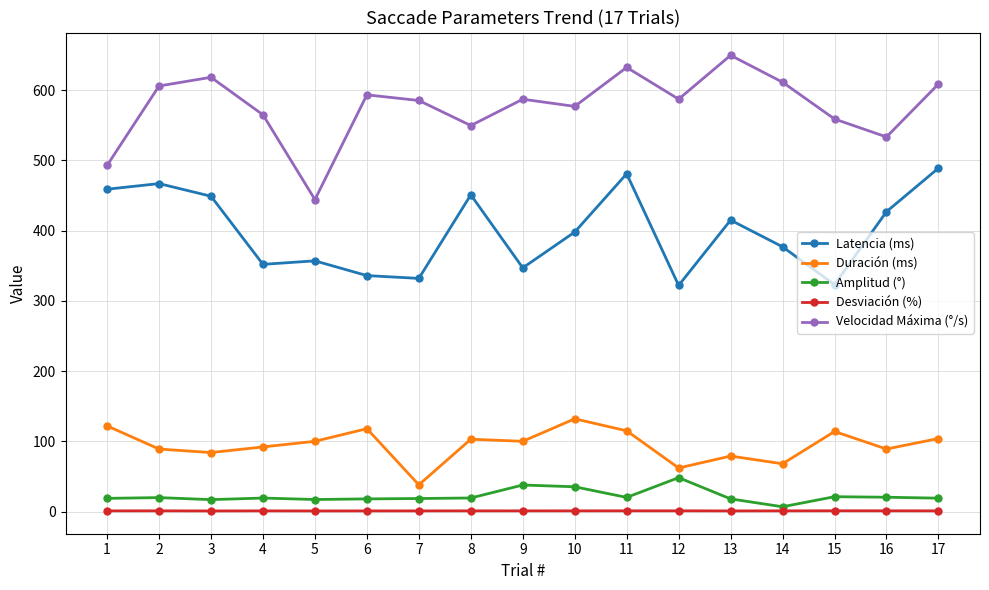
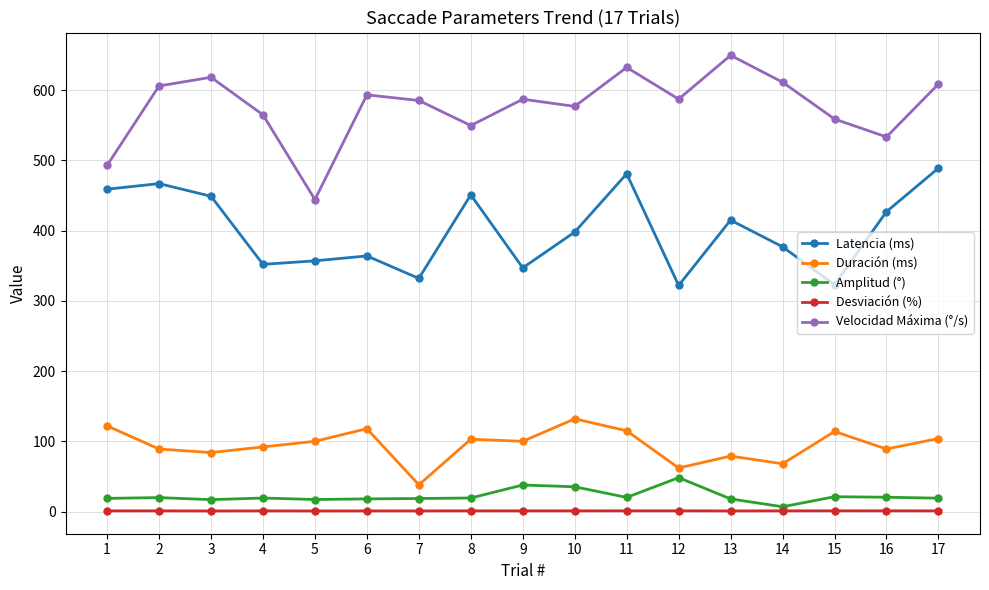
Latencia (ms), 6: 340 -> 360
